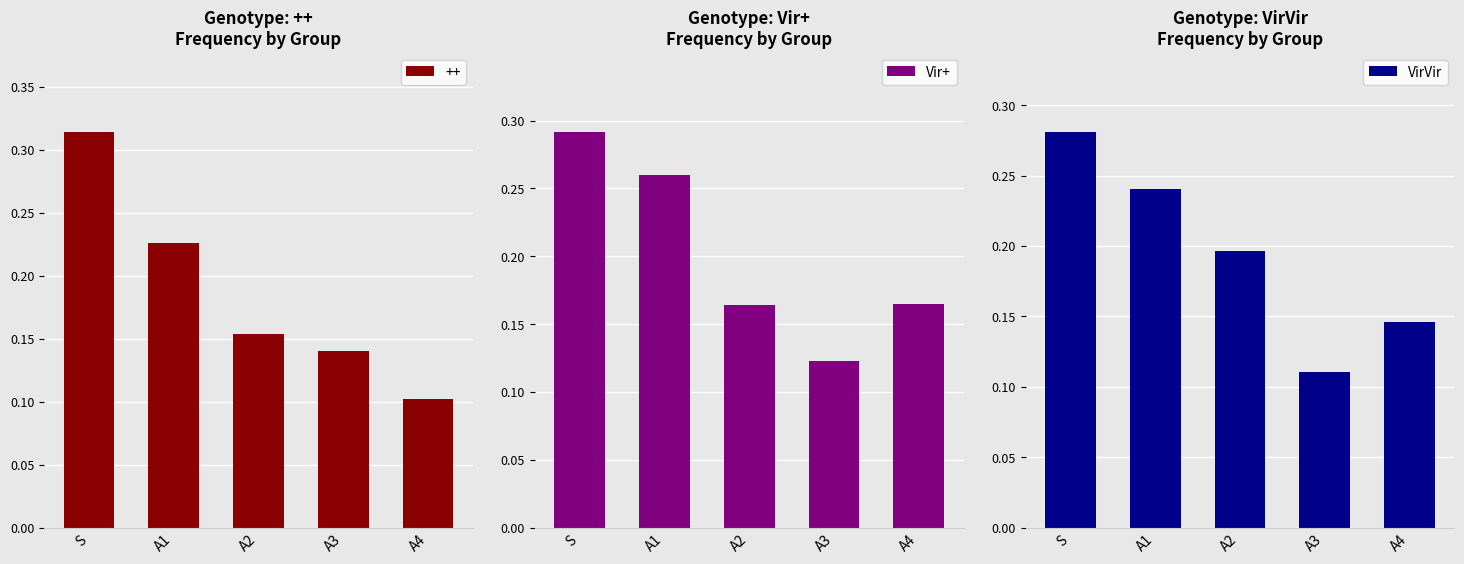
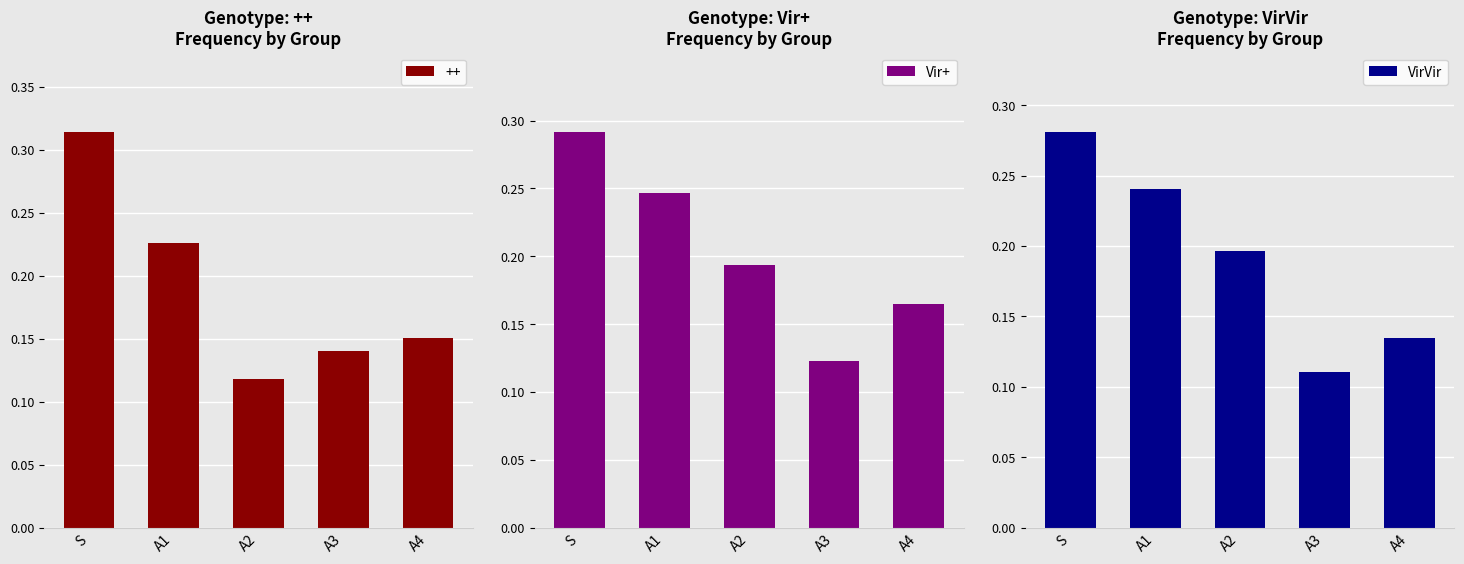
Genotype: ++ Frequency by Group, A2: 0.154 -> 0.118
Genotype: ++ Frequency by Group, A4: 0.102 -> 0.150
Genotype: Vir+ Frequency by Group, A1: 0.260 -> 0.247
Genotype: Vir+ Frequency by Group, A2: 0.164 -> 0.193
Genotype: VirVir Frequency by Group, A4: 0.146 -> 0.135
